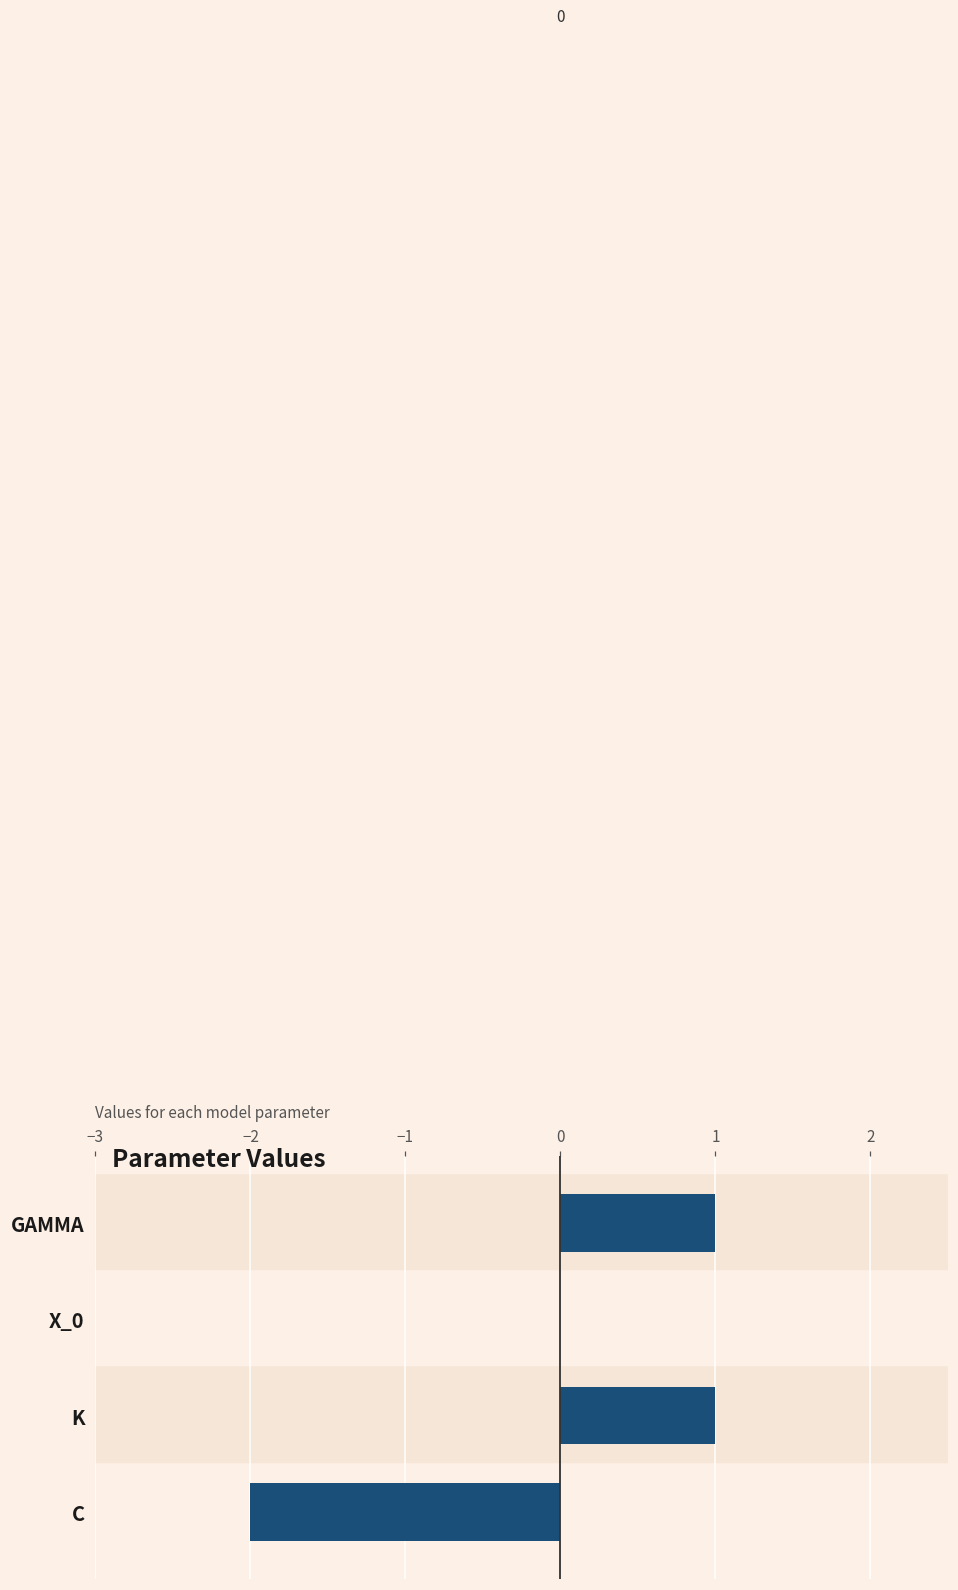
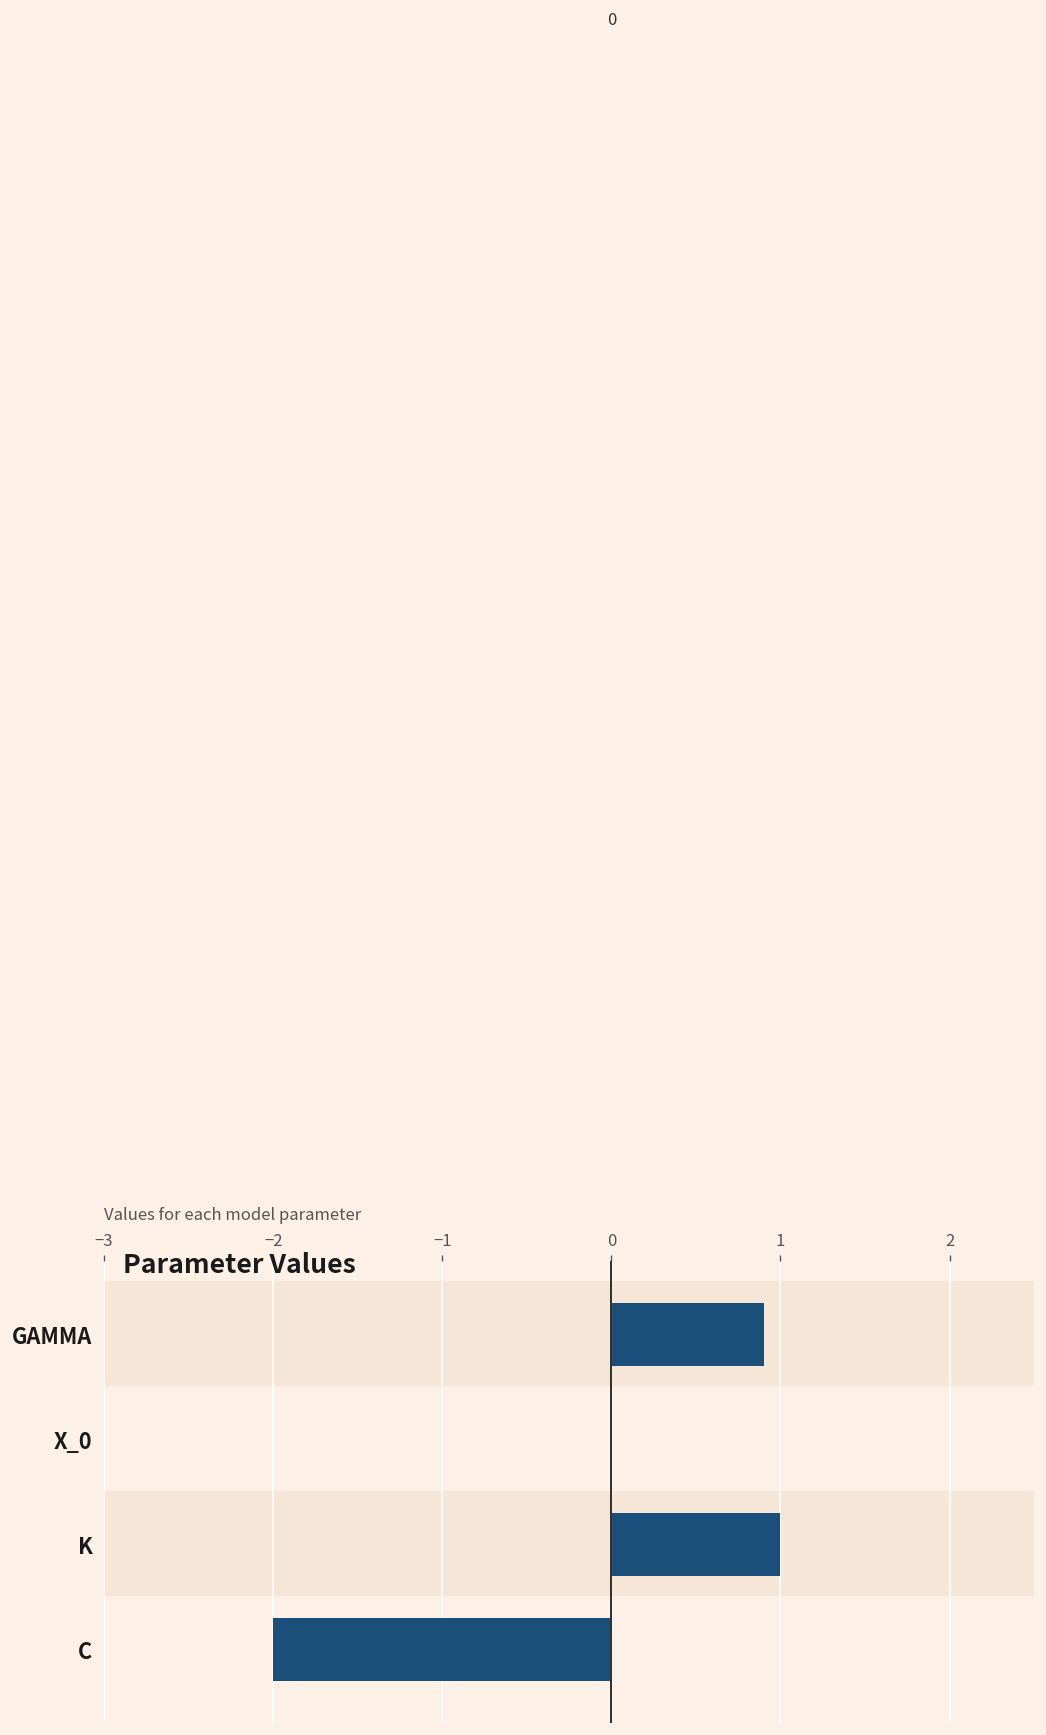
GAMMA: 1.0 -> 0.9
